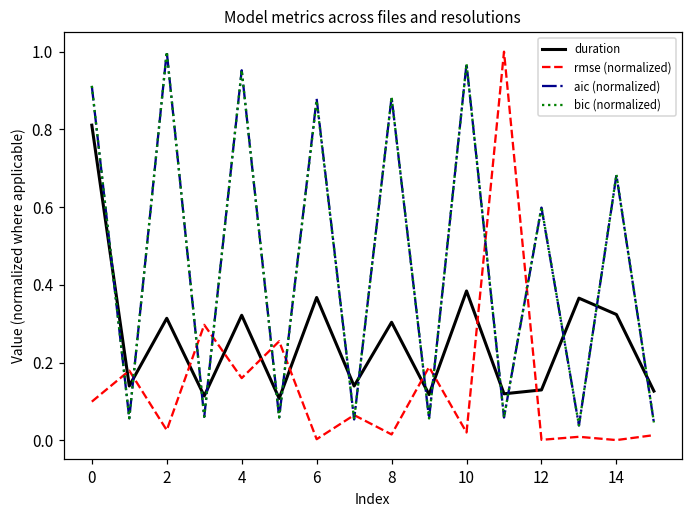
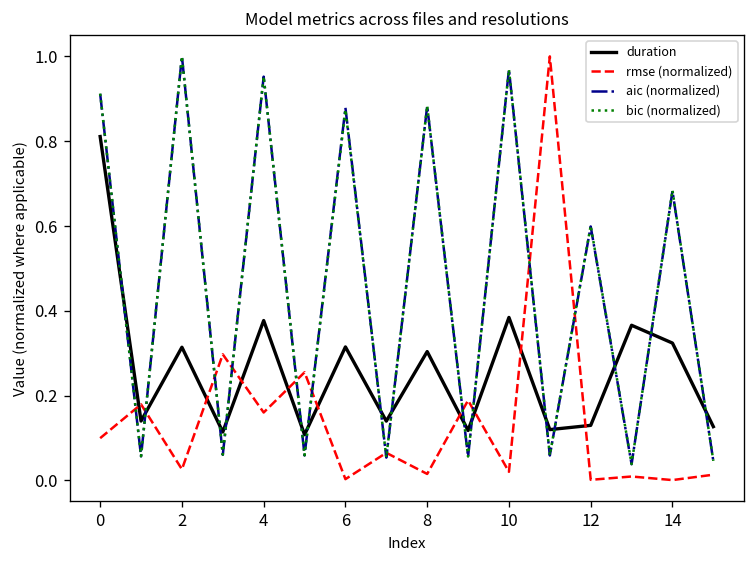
duration, 4: 0.32 -> 0.38
duration, 6: 0.37 -> 0.32
